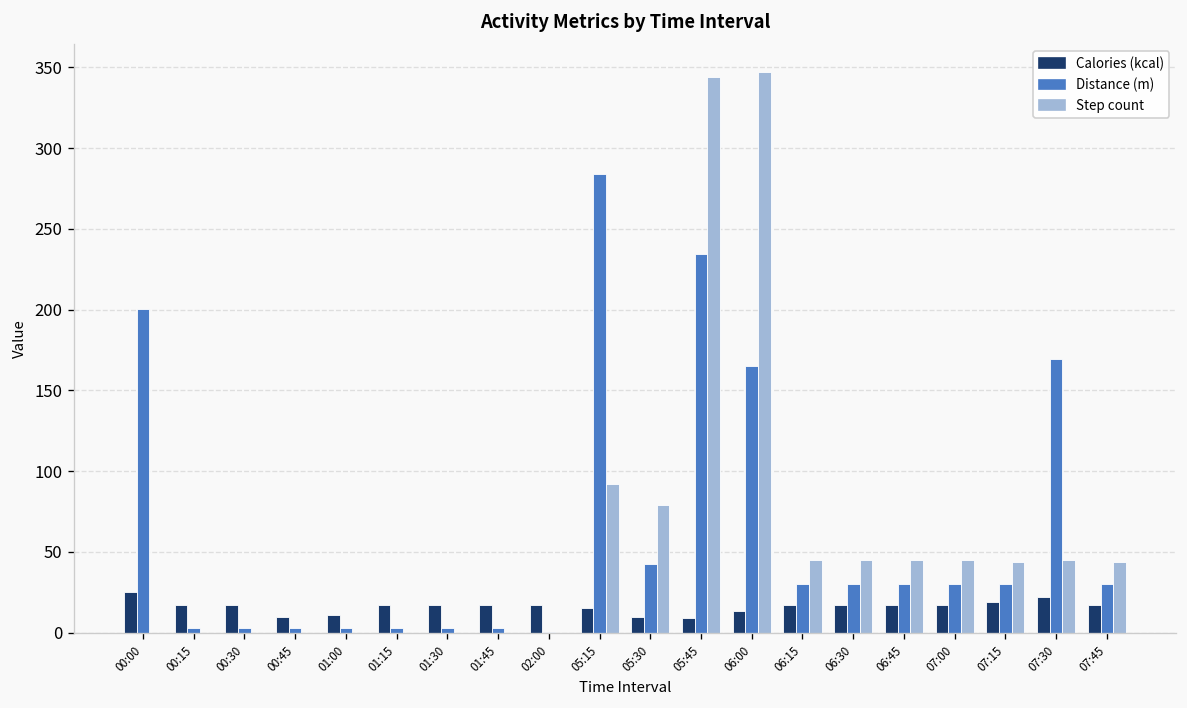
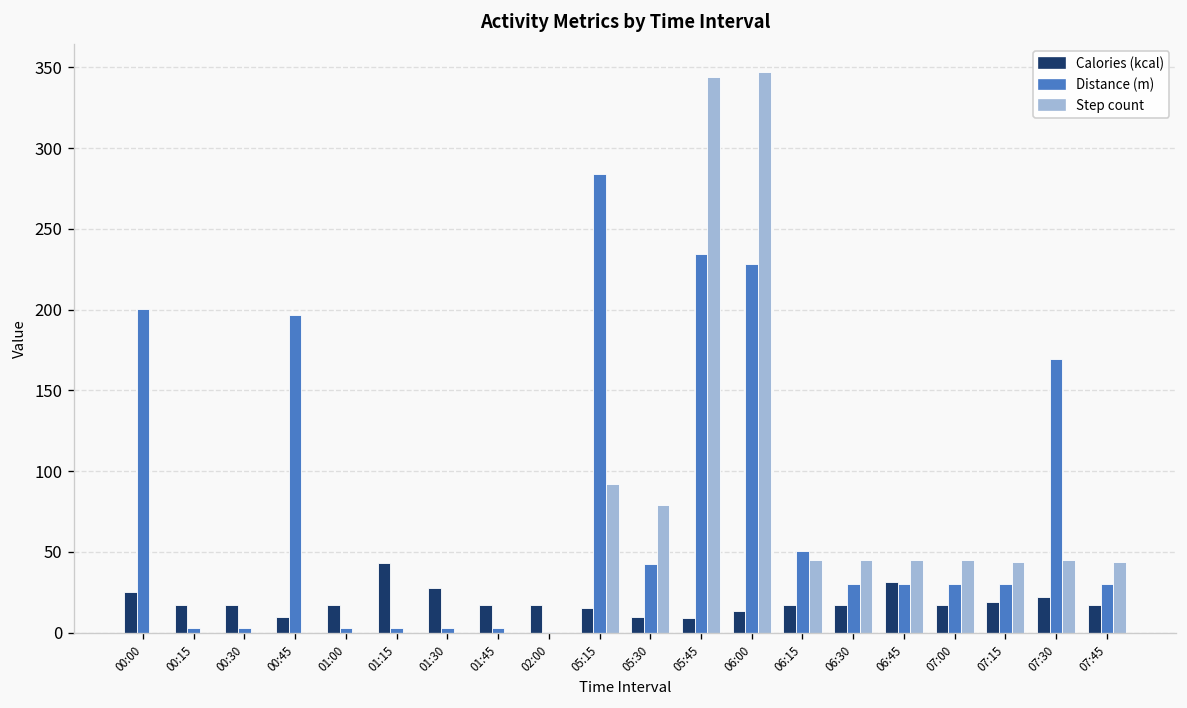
Distance (m), 00:45: 3 -> 197
Calories (kcal), 01:00: 11 -> 17
Calories (kcal), 01:15: 17 -> 43
Calories (kcal), 01:30: 17 -> 28
Distance (m), 06:00: 165 -> 228
Distance (m), 06:15: 30 -> 50
Calories (kcal), 06:45: 17 -> 31
